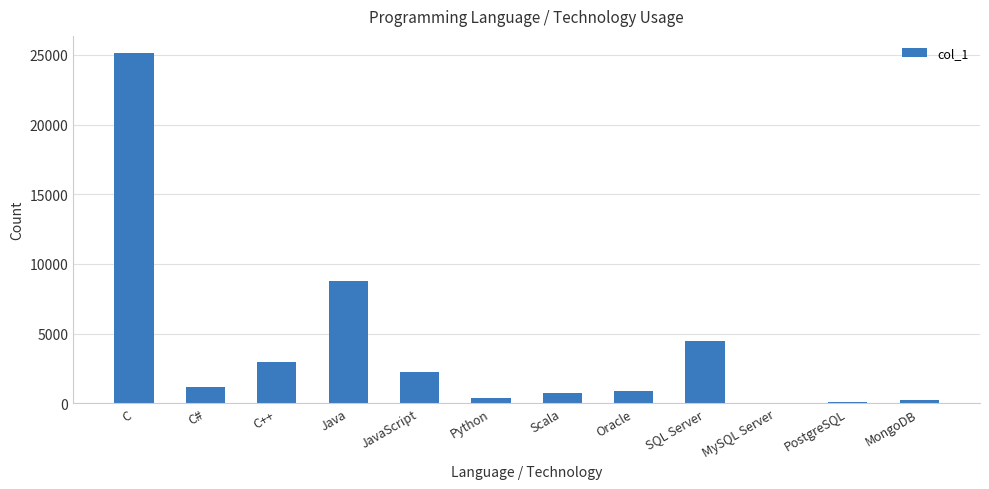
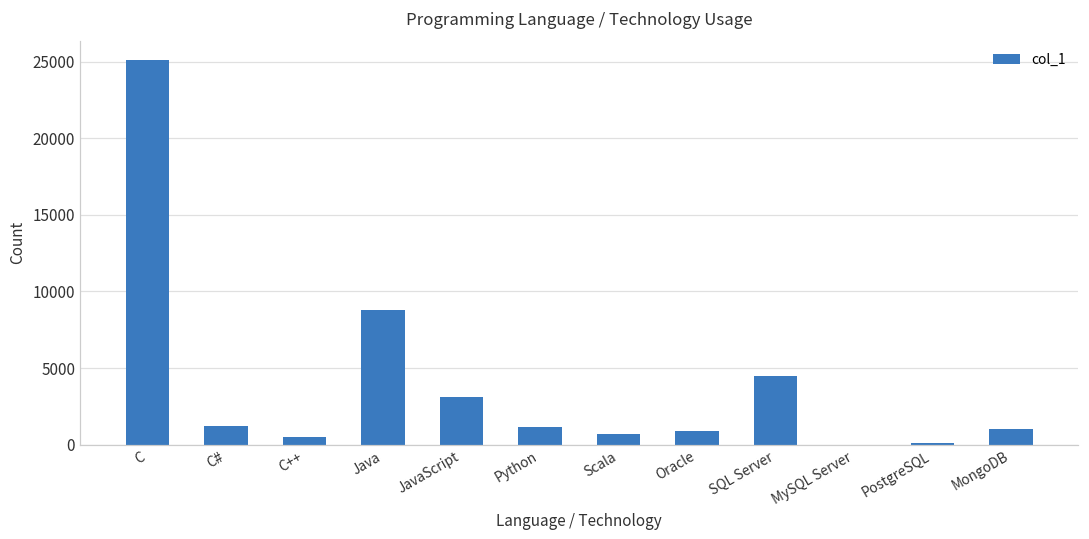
C++: 3000 -> 500
JavaScript: 2200 -> 3100
Python: 400 -> 1200
MongoDB: 200 -> 1100
